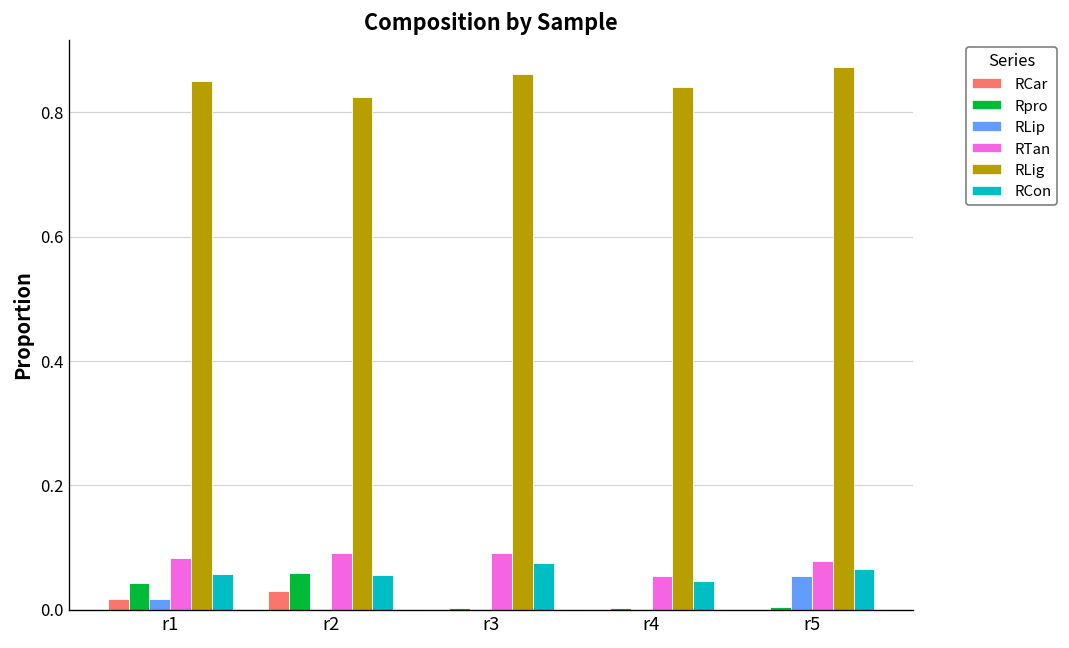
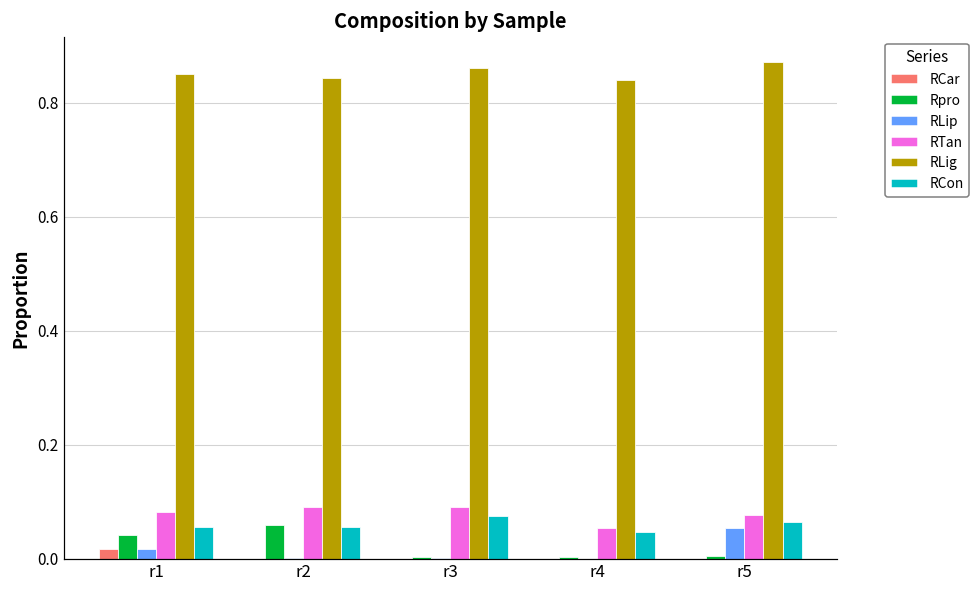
RCar, r2: 0.03 -> 0.00
RLig, r2: 0.82 -> 0.84
